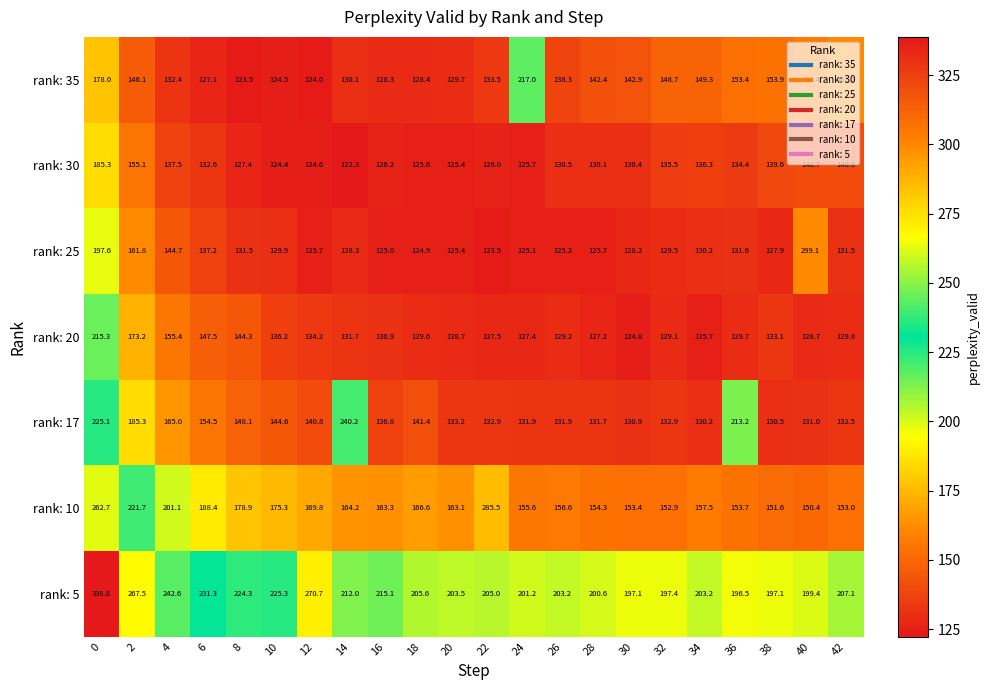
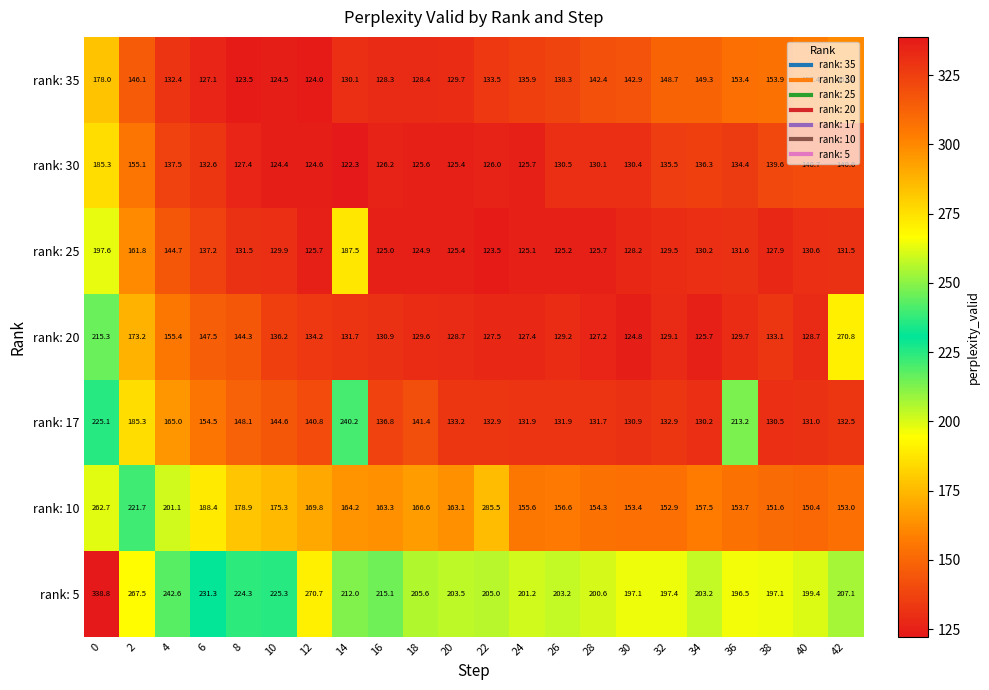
rank: 35, 24: 217.0 -> 135.9
rank: 25, 14: 128.3 -> 187.5
rank: 25, 40: 299.1 -> 130.6
rank: 20, 42: 129.8 -> 270.8
